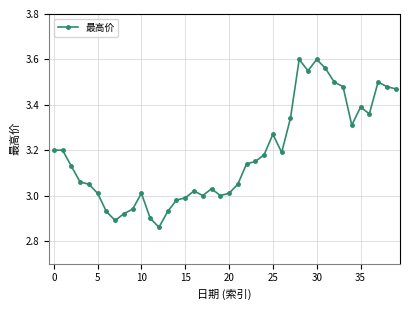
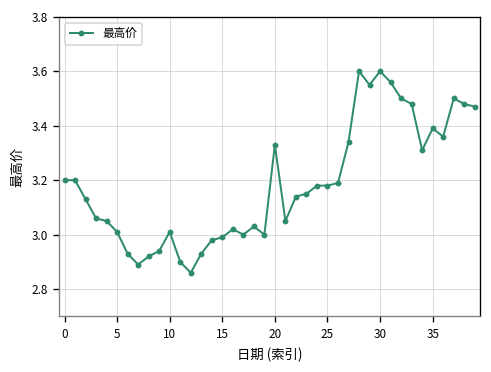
20: 3.01 -> 3.33
25: 3.27 -> 3.18
